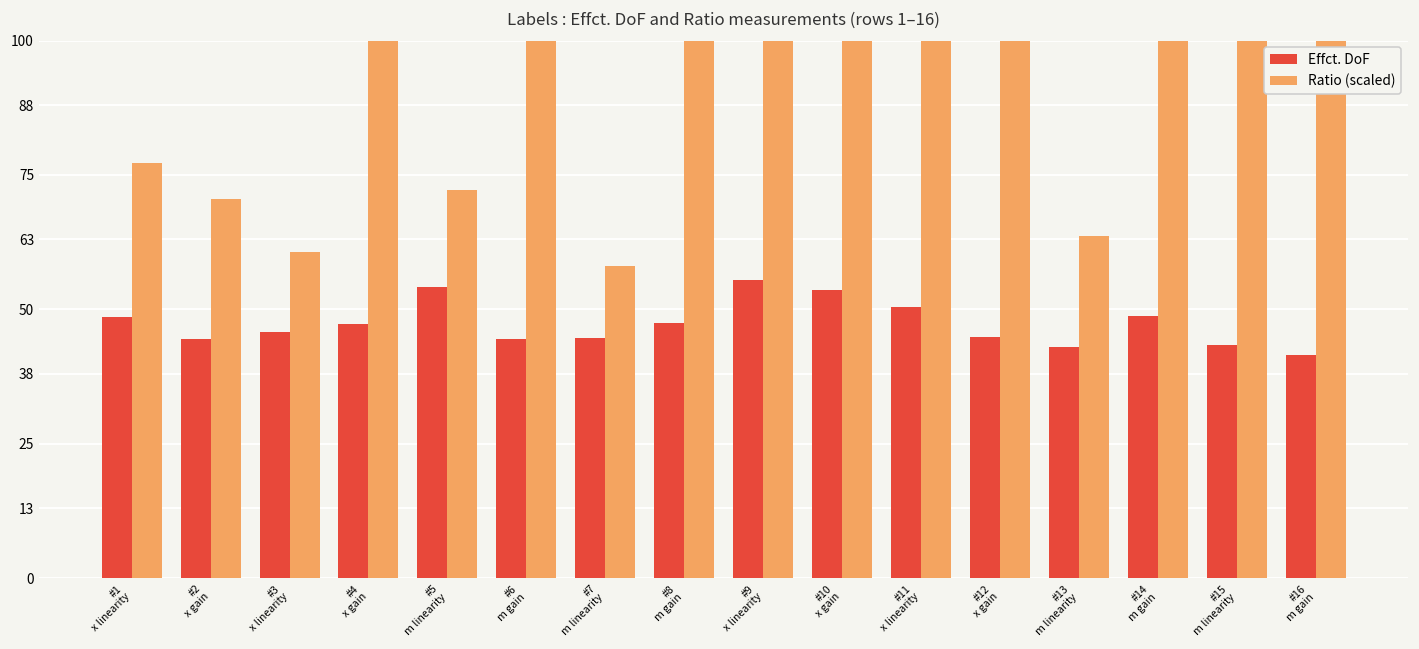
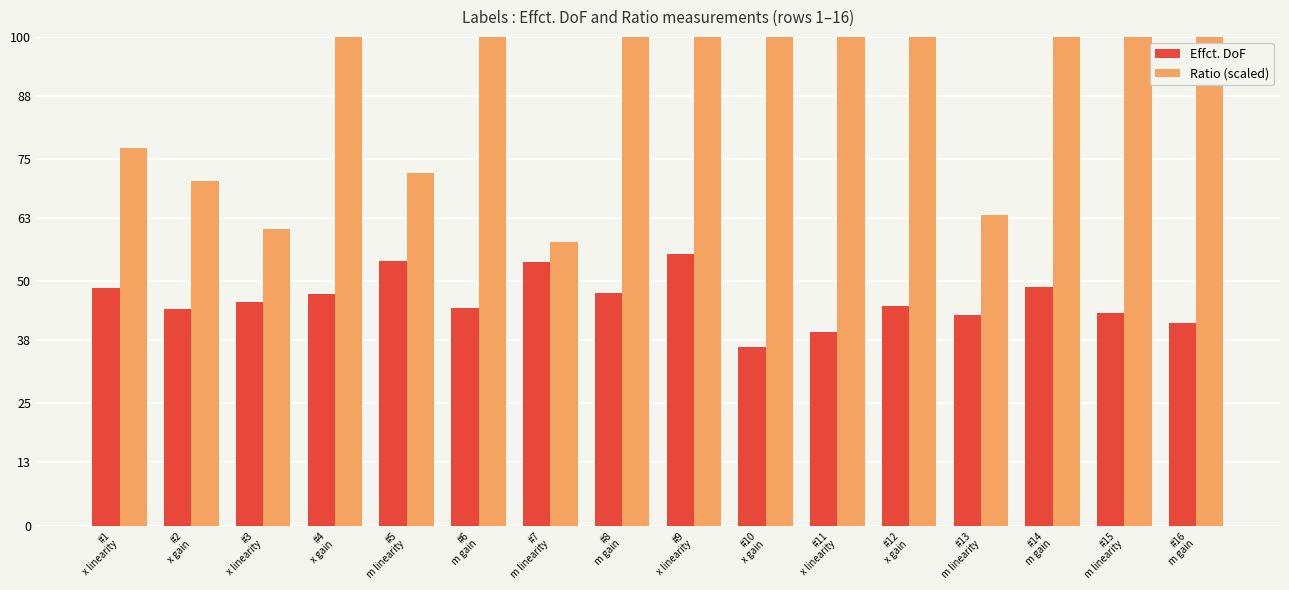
Effct. DoF, #7 m linearity: 45 -> 54
Effct. DoF, #10 x gain: 54 -> 37
Effct. DoF, #11 x linearity: 51 -> 40
